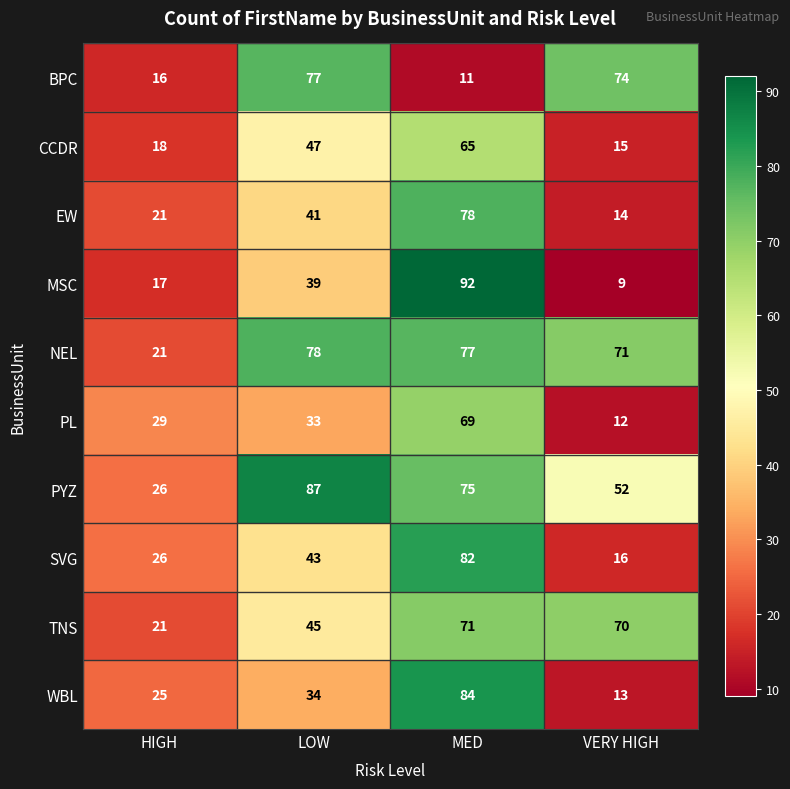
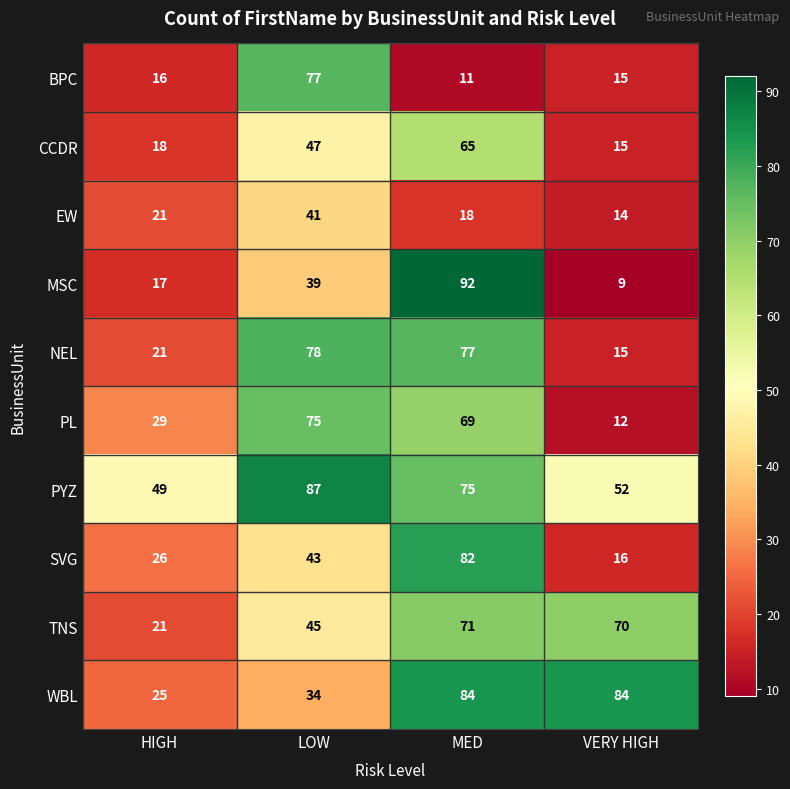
BPC, VERY HIGH: 74 -> 15
EW, MED: 78 -> 18
NEL, VERY HIGH: 71 -> 15
PL, LOW: 33 -> 75
PYZ, HIGH: 26 -> 49
WBL, VERY HIGH: 13 -> 84
